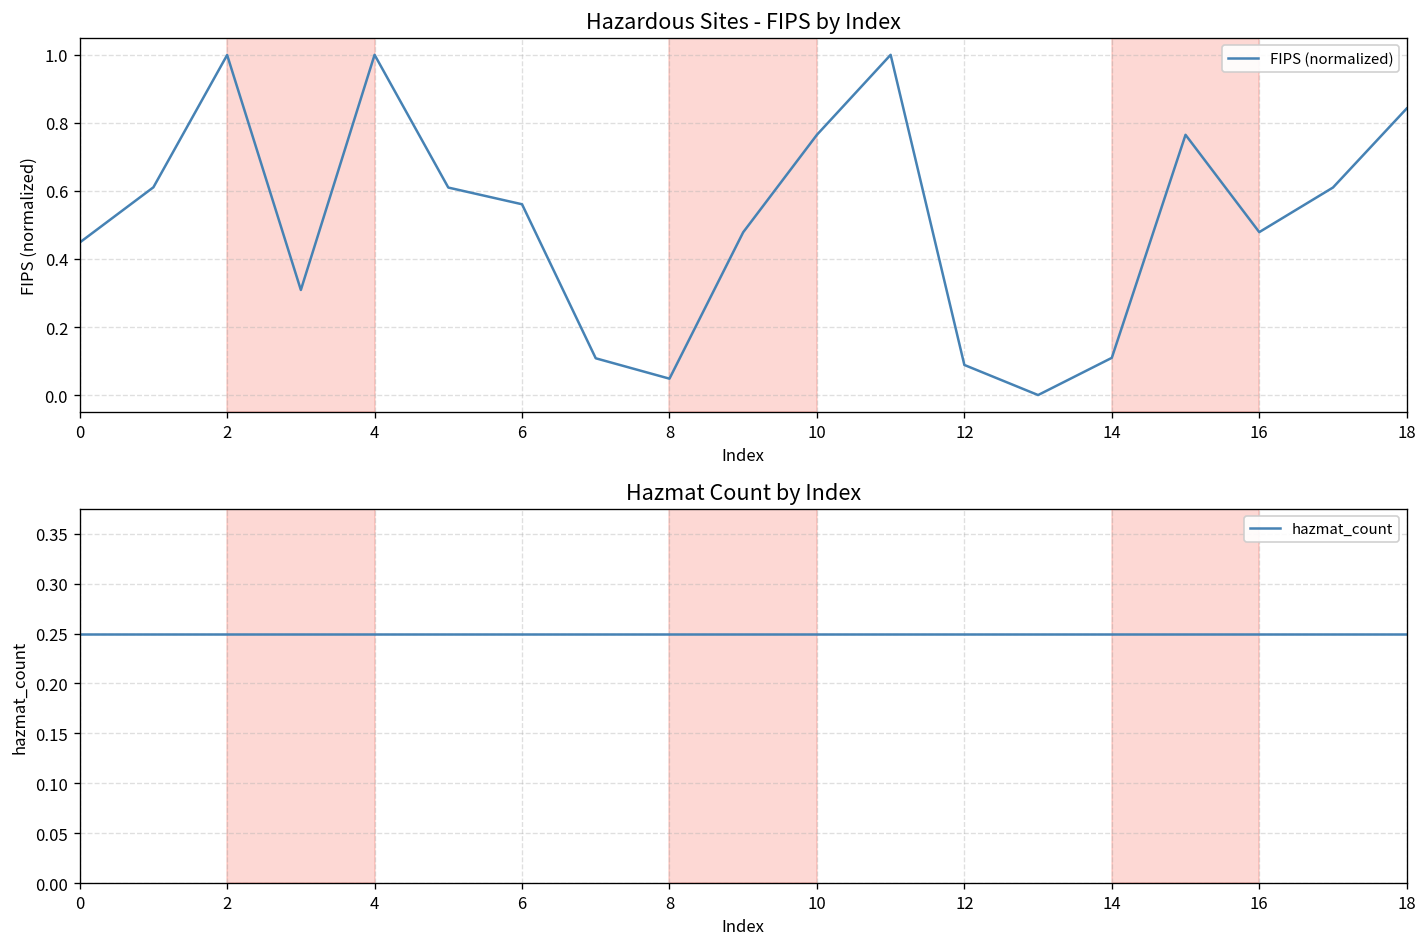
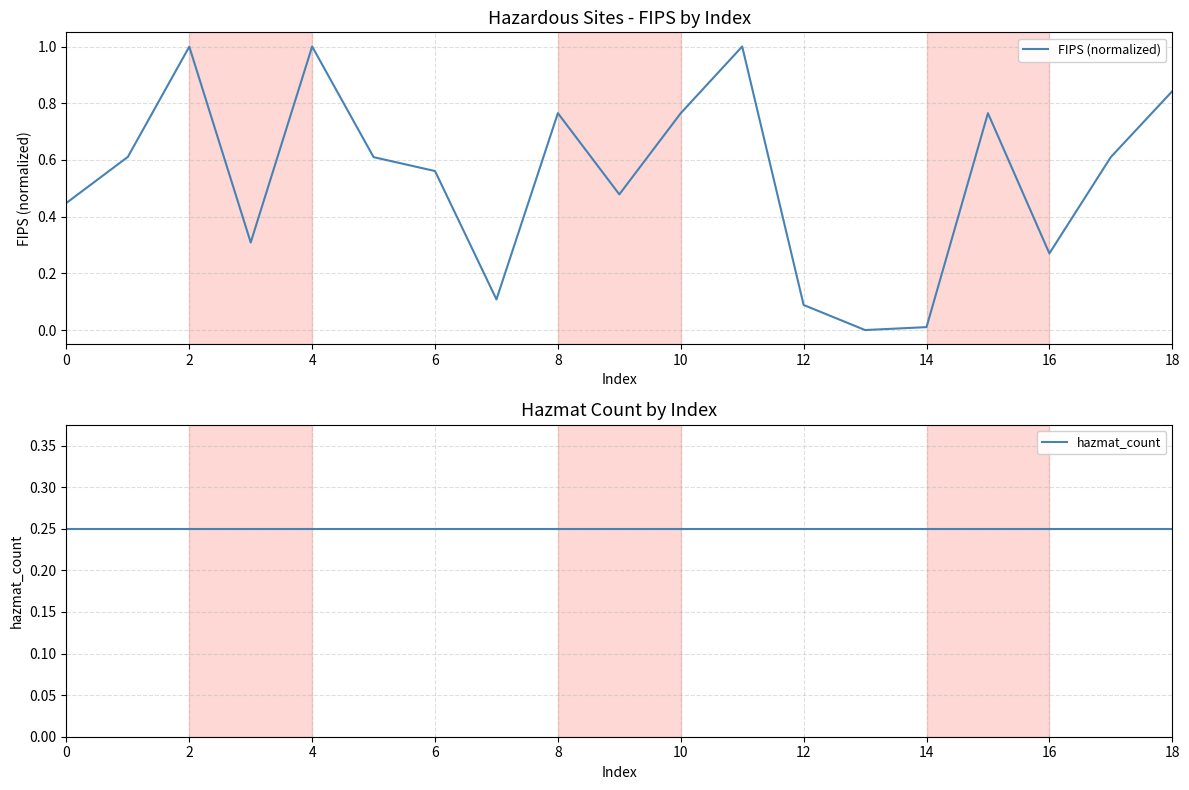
Hazardous Sites - FIPS by Index, 8: 0.05 -> 0.76
Hazardous Sites - FIPS by Index, 14: 0.11 -> 0.01
Hazardous Sites - FIPS by Index, 16: 0.48 -> 0.27
